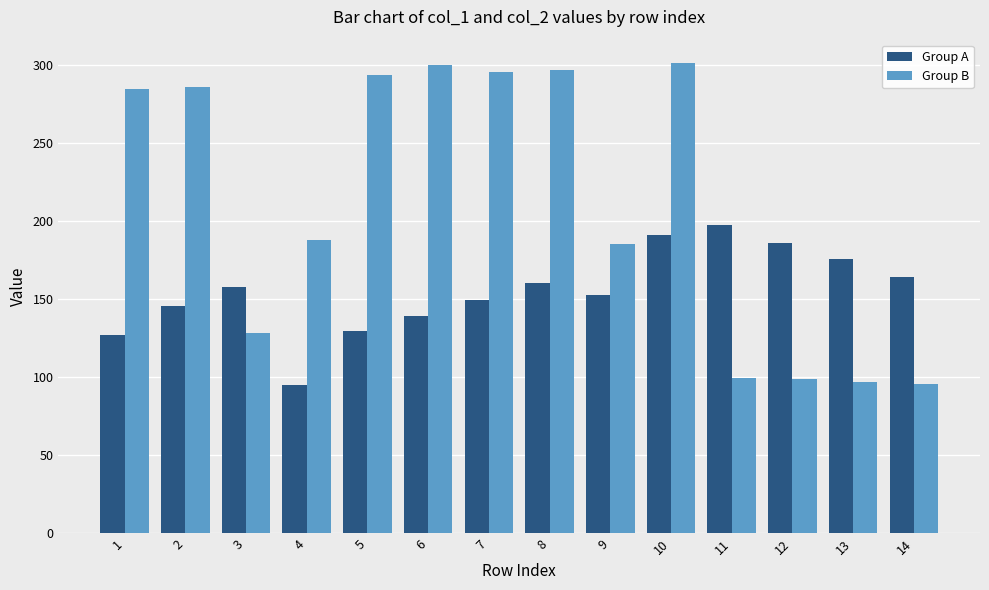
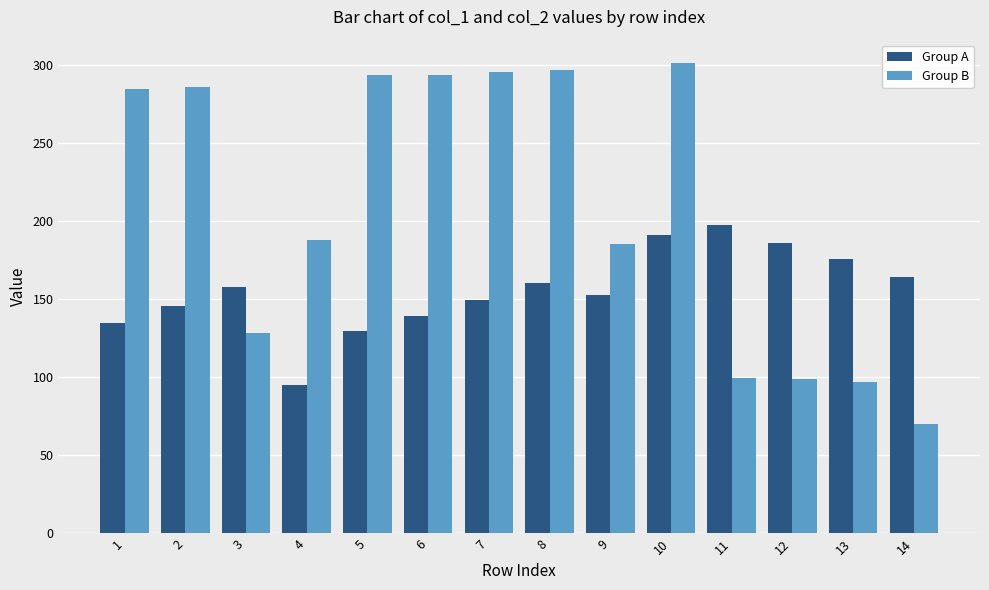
Group A, 1: 127 -> 135
Group B, 6: 300 -> 294
Group B, 14: 96 -> 70
